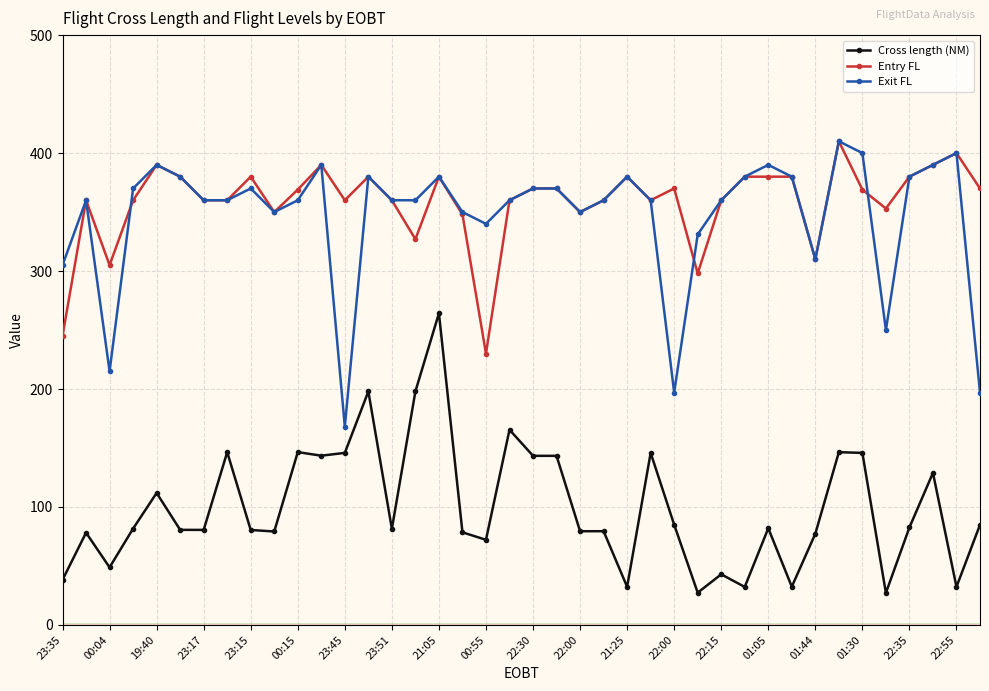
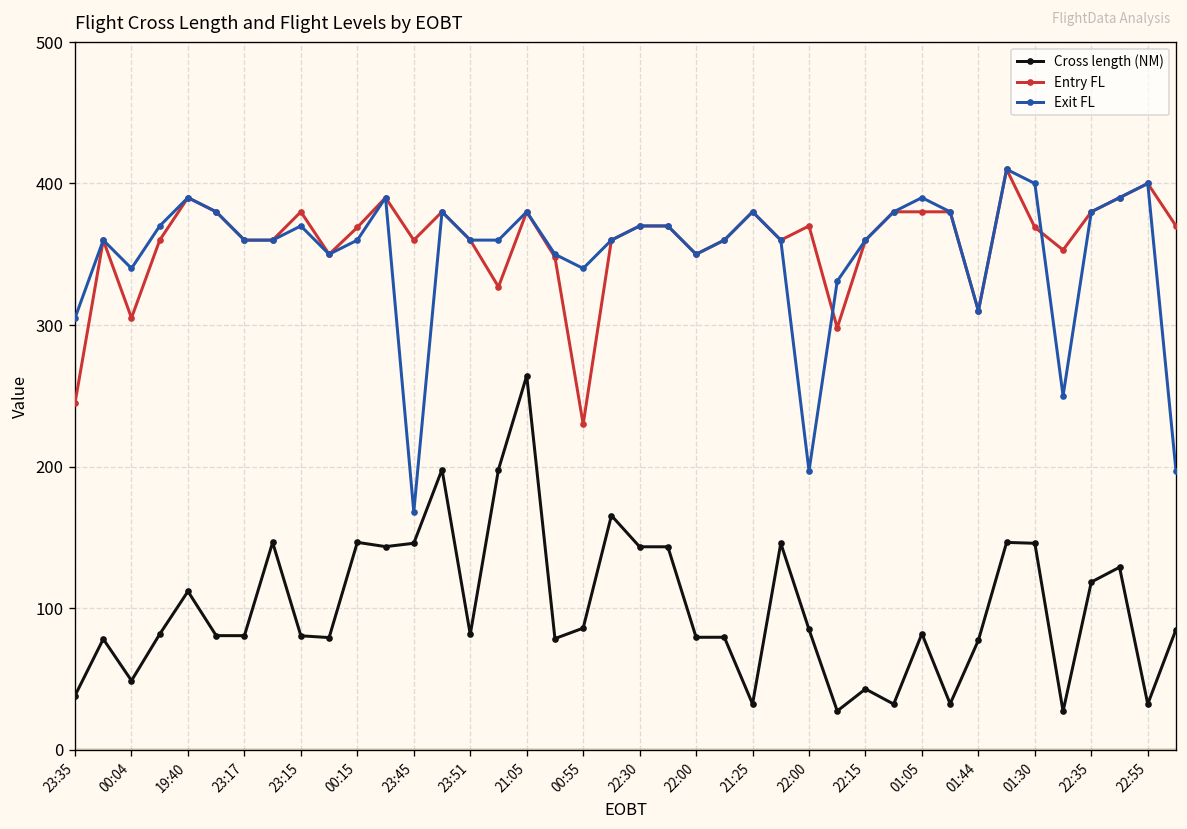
Exit FL, 00:04: 215 -> 340
Cross length (NM), 00:55: 72 -> 86
Cross length (NM), 22:35: 83 -> 118
